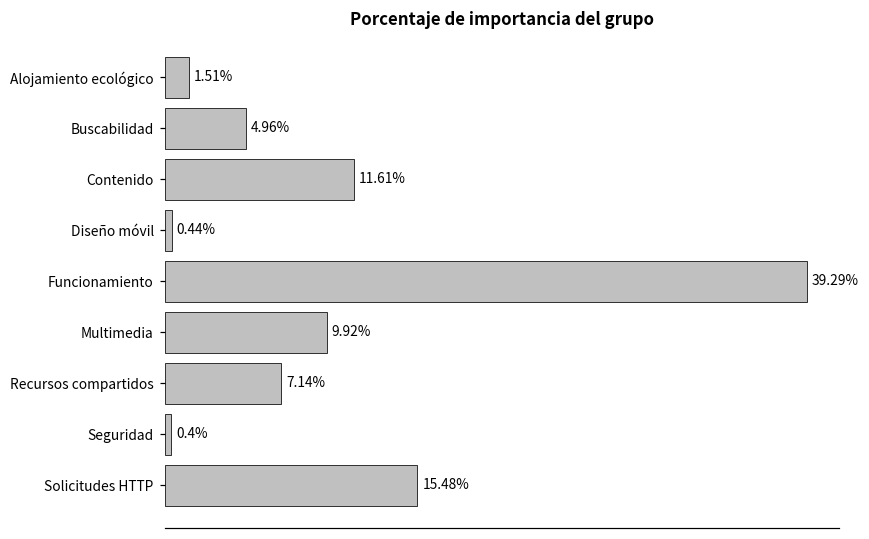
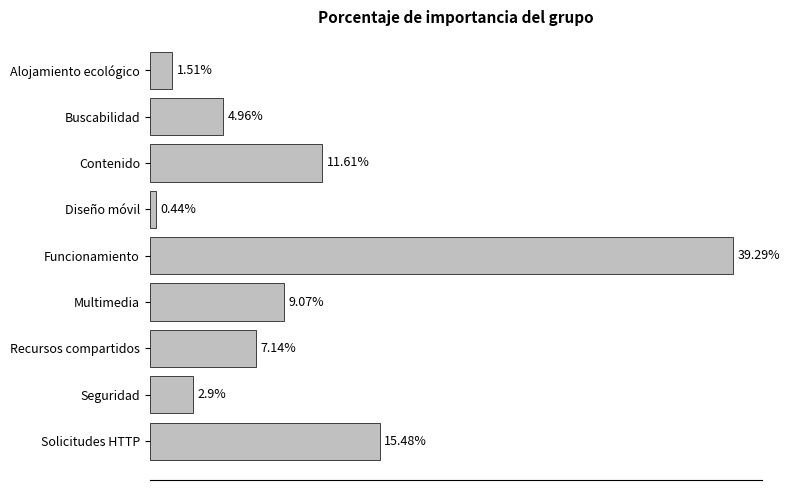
Multimedia: 9.92% -> 9.07%
Seguridad: 0.4% -> 2.9%
